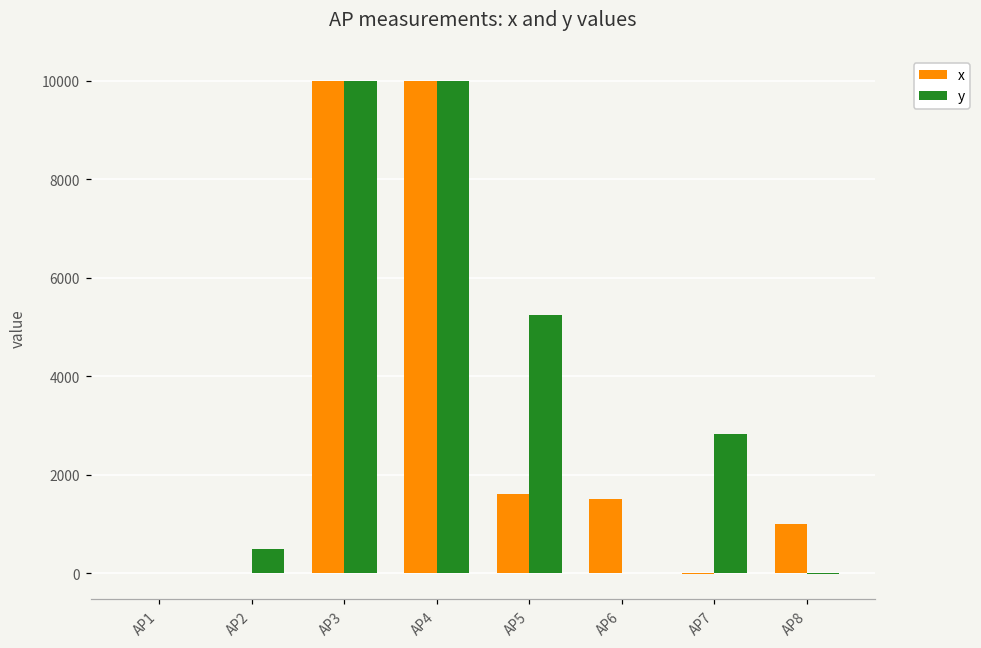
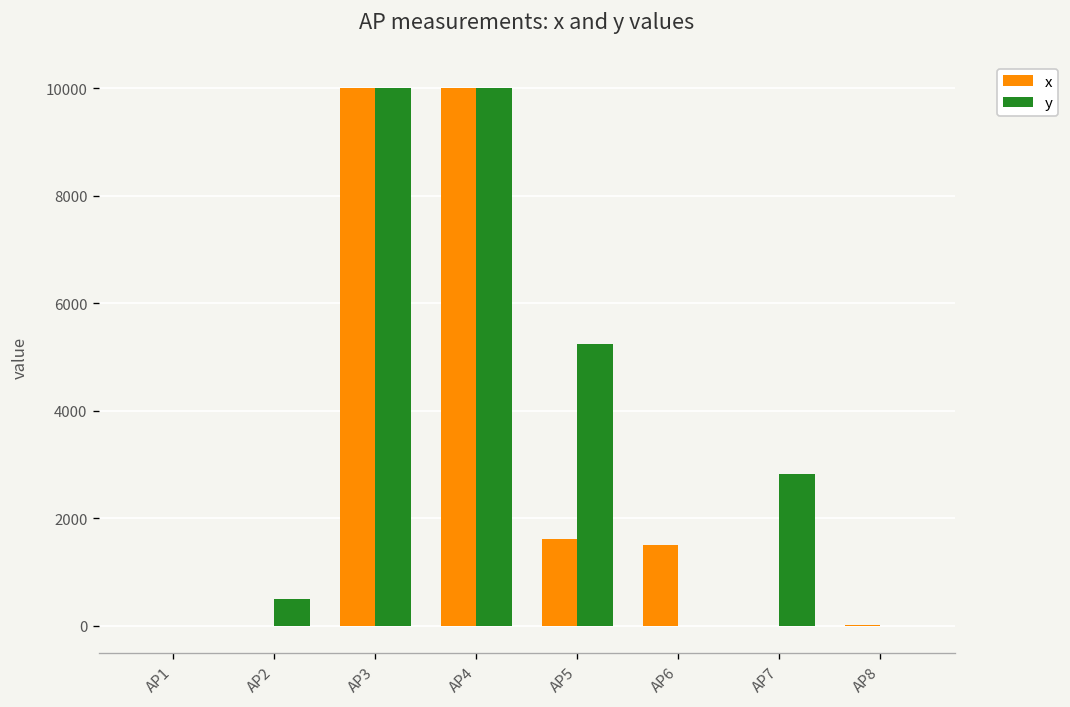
x, AP8: 1000 -> 0
